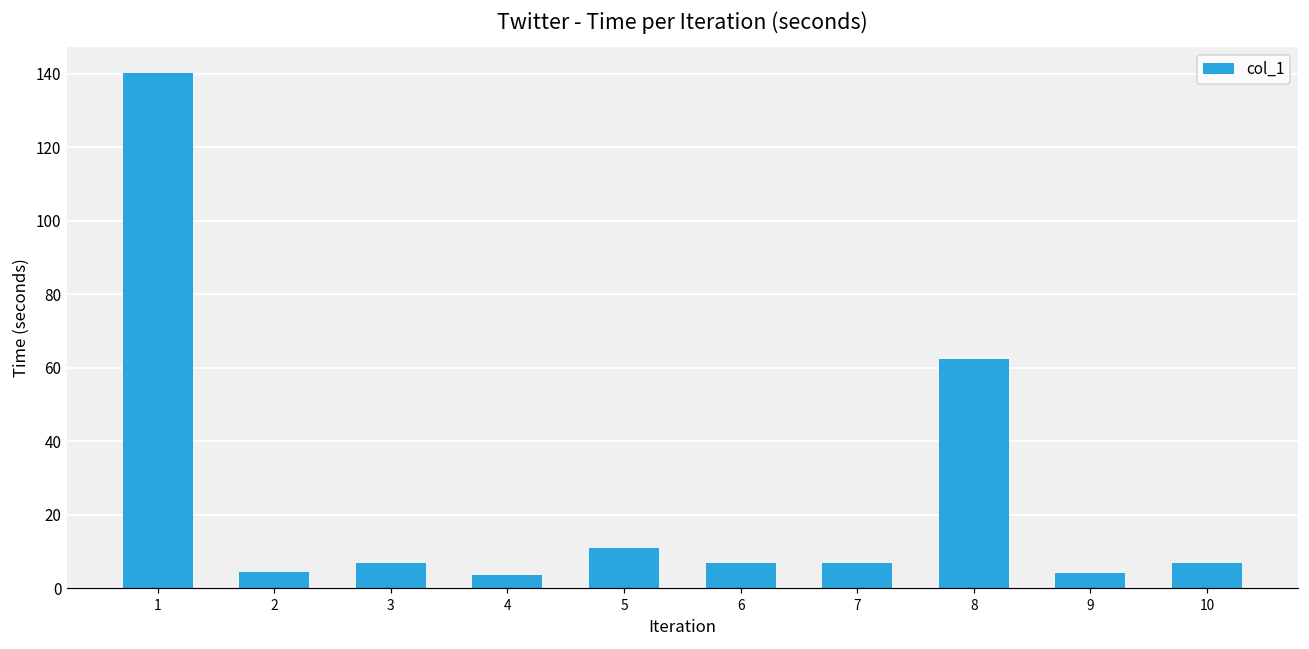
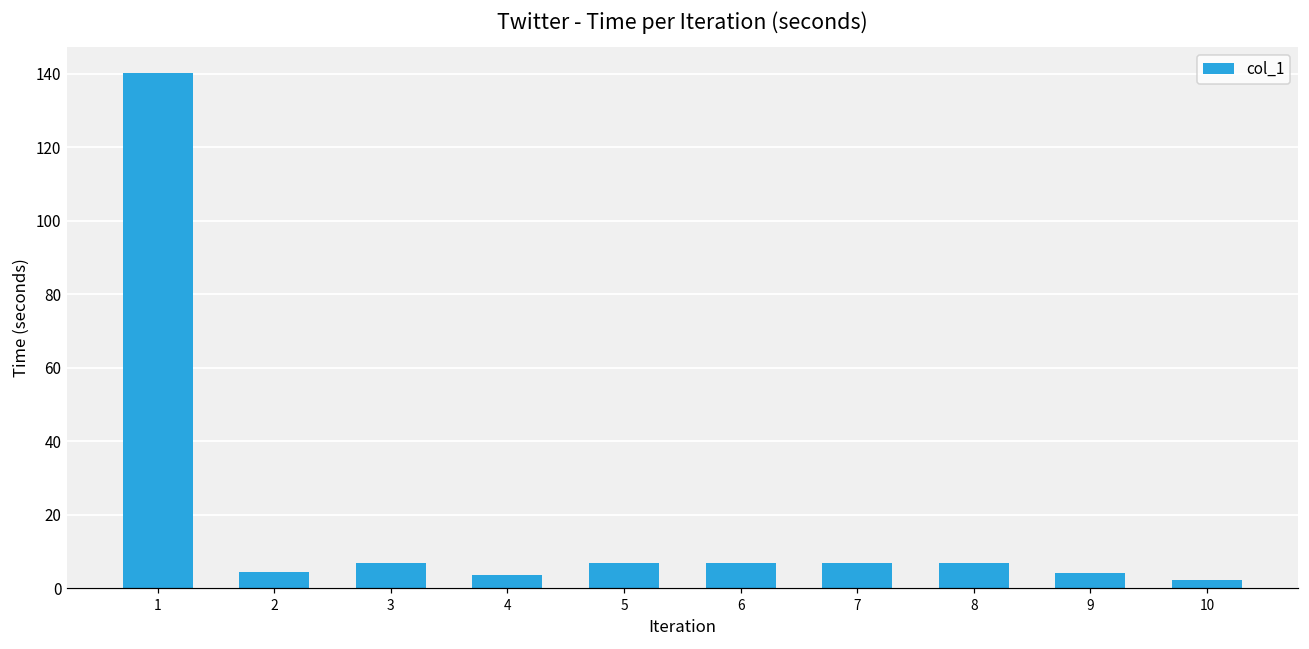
5: 11 -> 7
8: 62 -> 7
10: 7 -> 2
